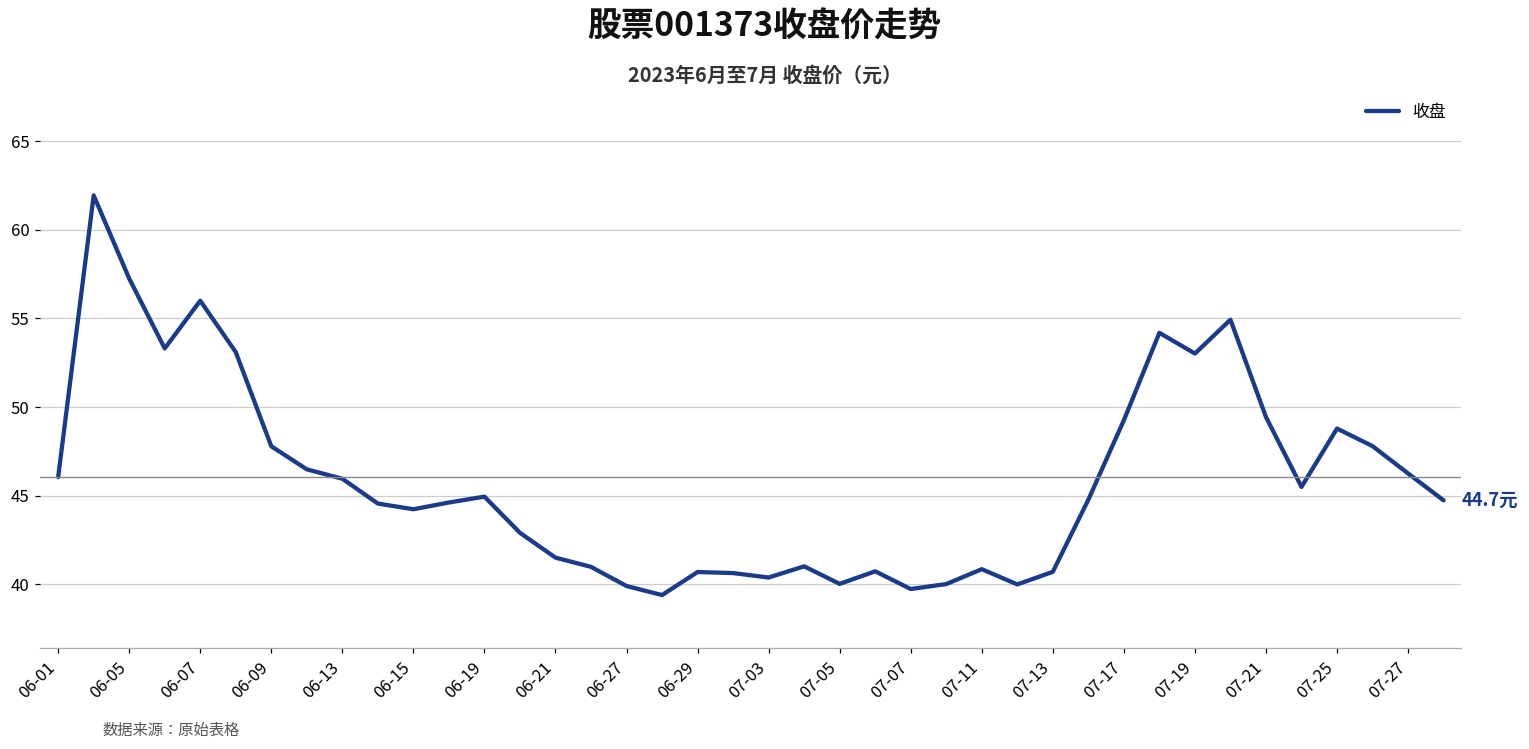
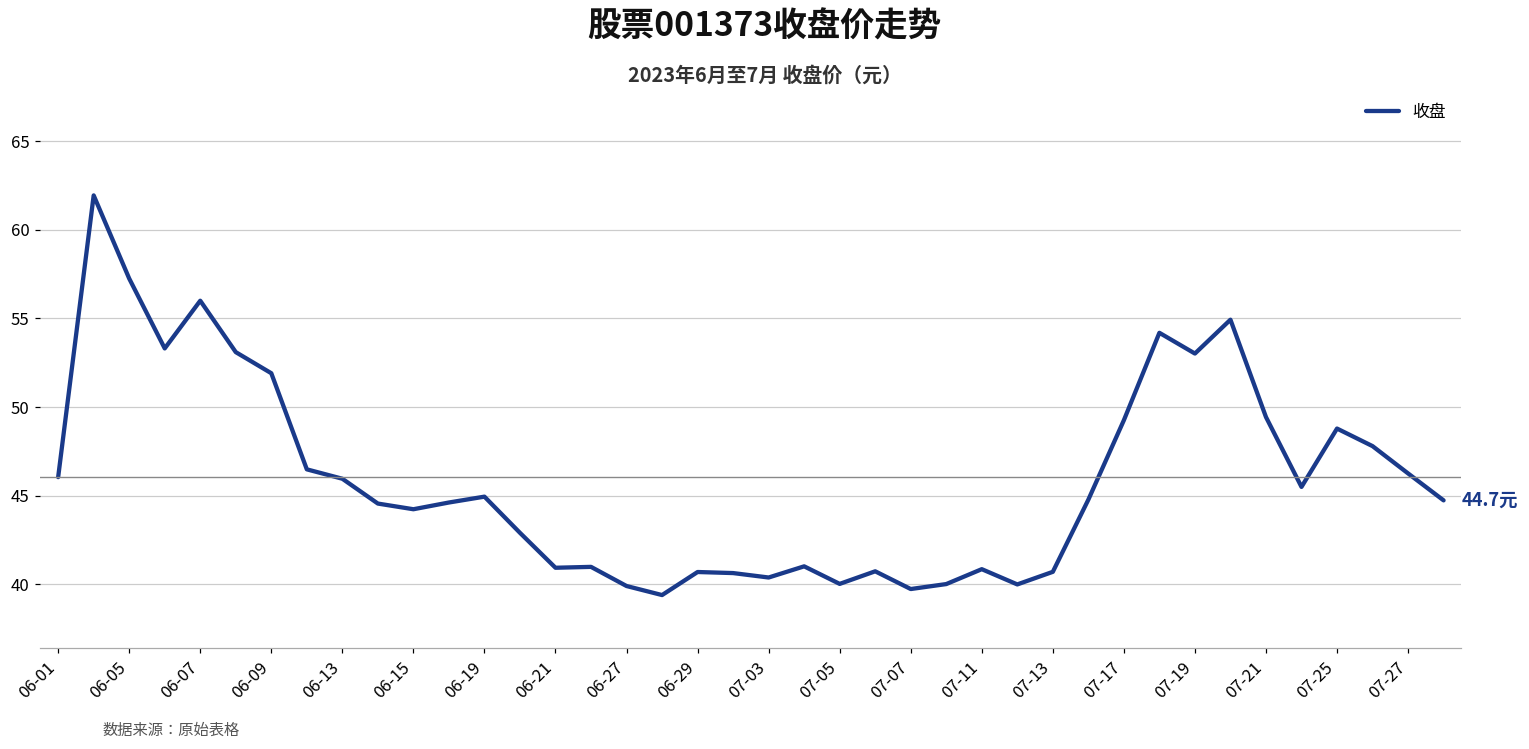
06-09: 47.8 -> 51.9
06-21: 41.5 -> 40.9
